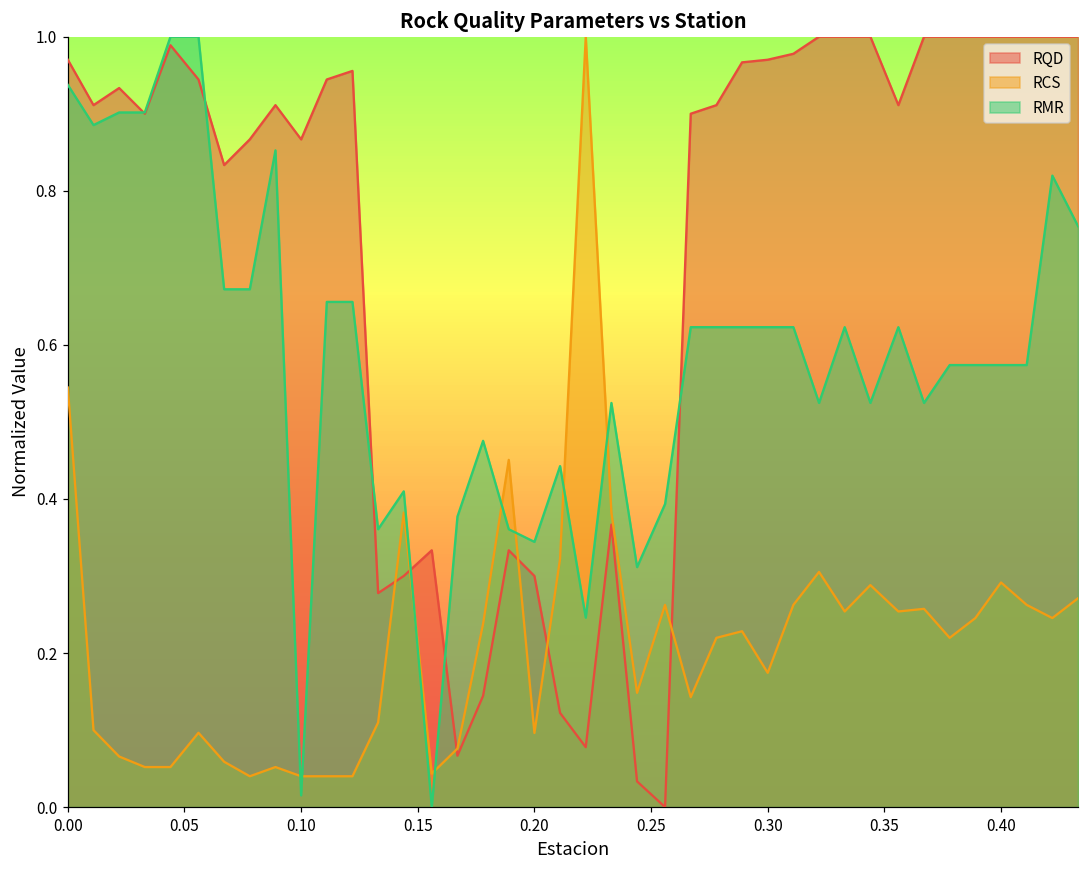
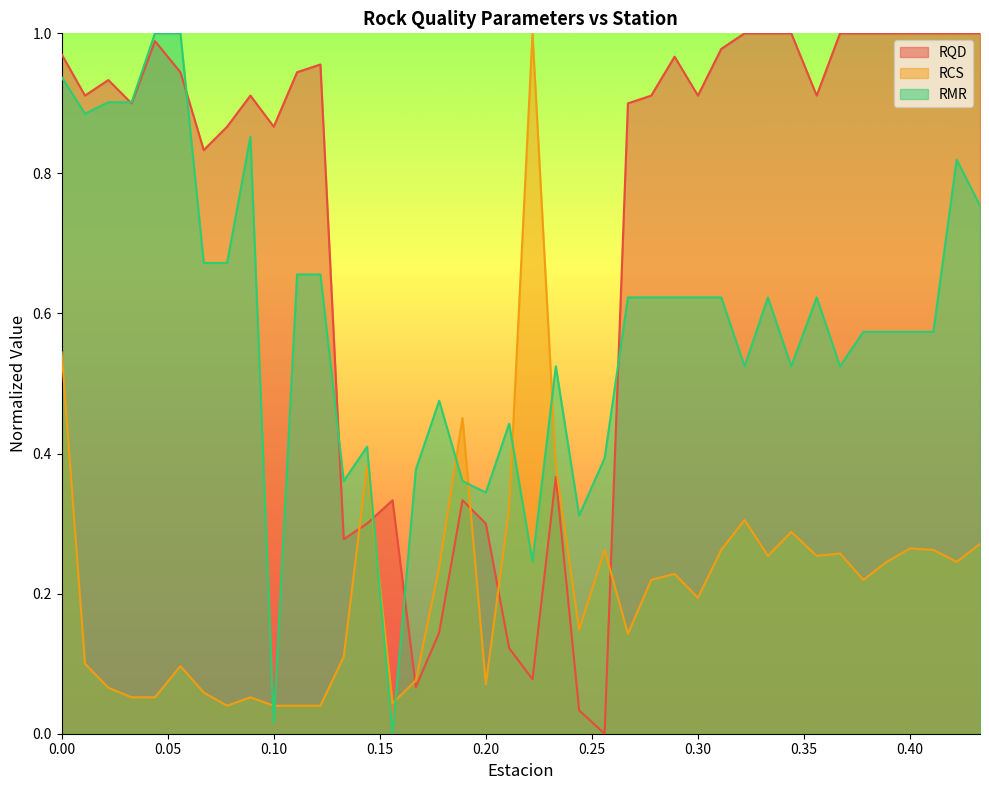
RCS, 0.20: 0.10 -> 0.07
RQD, 0.30: 0.97 -> 0.91
RCS, 0.30: 0.17 -> 0.19
RCS, 0.40: 0.29 -> 0.26
